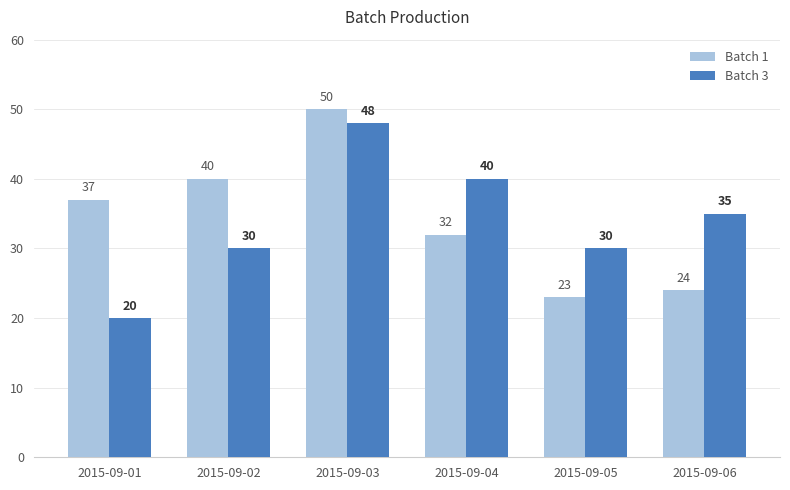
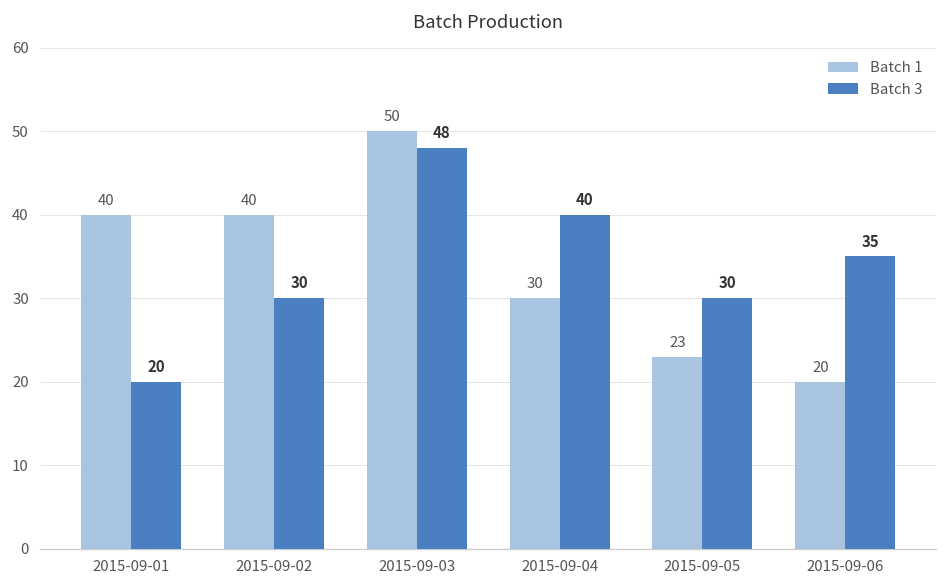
Batch 1, 2015-09-01: 37 -> 40
Batch 1, 2015-09-04: 32 -> 30
Batch 1, 2015-09-06: 24 -> 20
